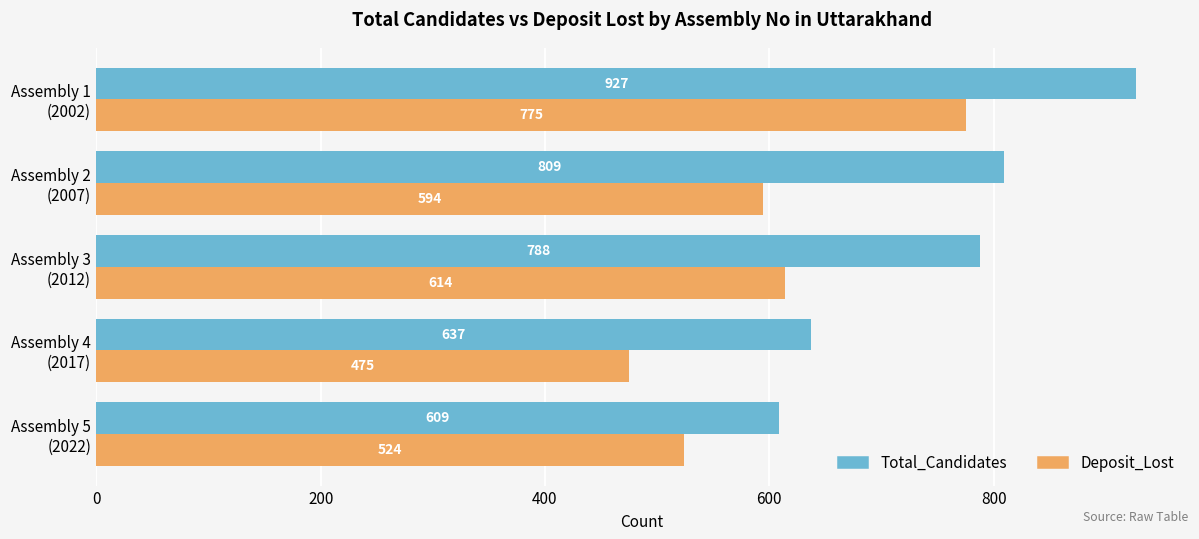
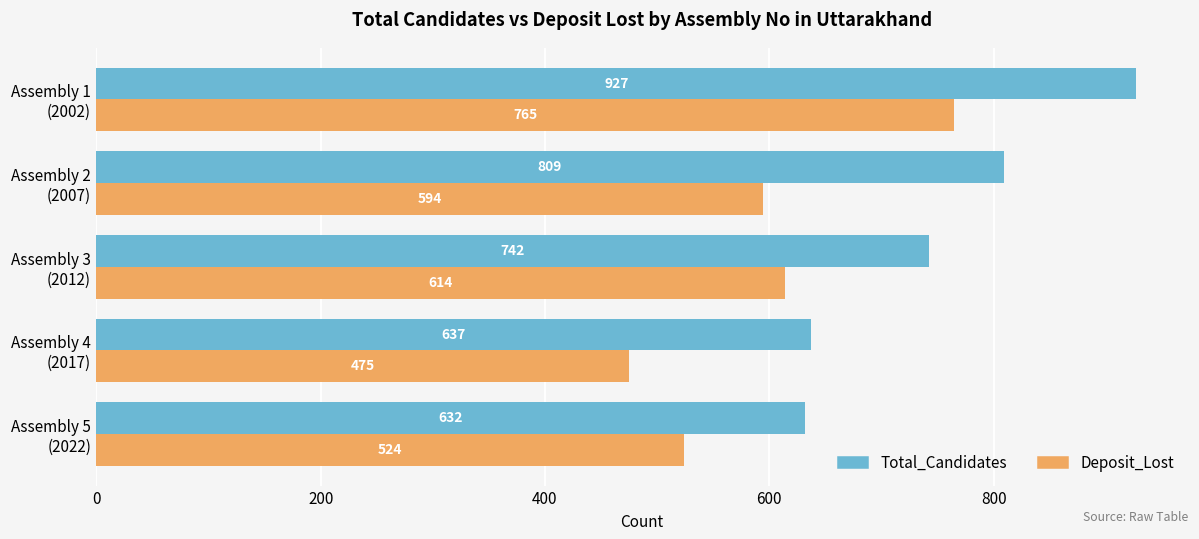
Deposit_Lost, Assembly 1 (2002): 775 -> 765
Total_Candidates, Assembly 3 (2012): 788 -> 742
Total_Candidates, Assembly 5 (2022): 609 -> 632
